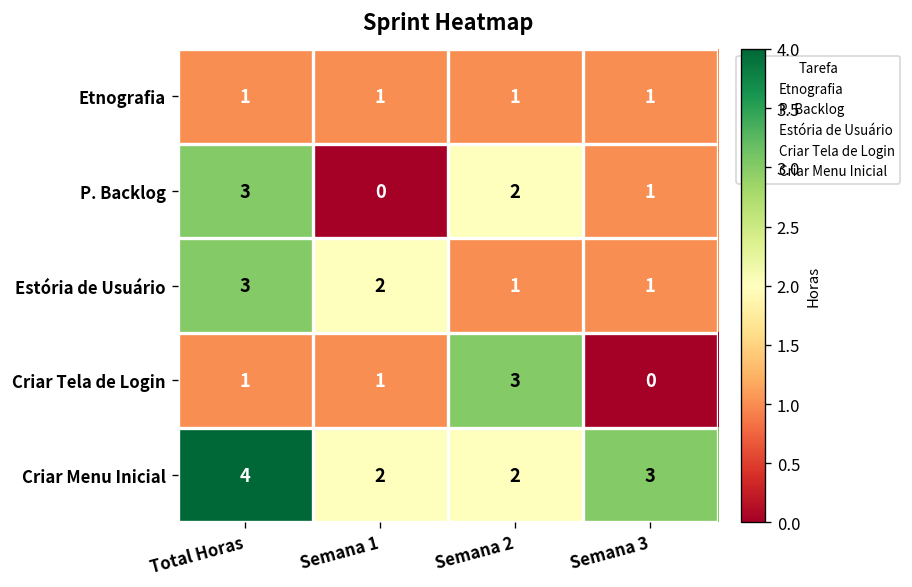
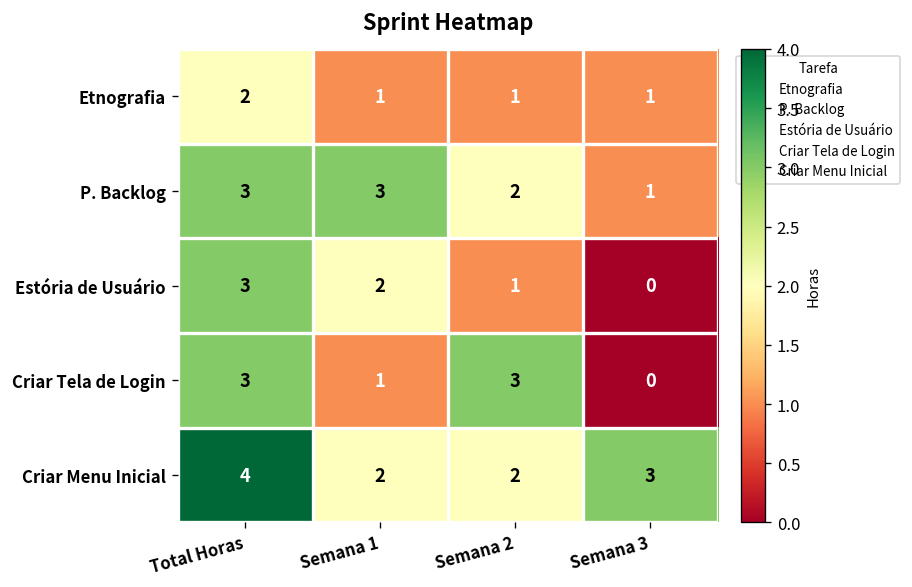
Etnografia, Total Horas: 1 -> 2
P. Backlog, Semana 1: 0 -> 3
Estória de Usuário, Semana 3: 1 -> 0
Criar Tela de Login, Total Horas: 1 -> 3
